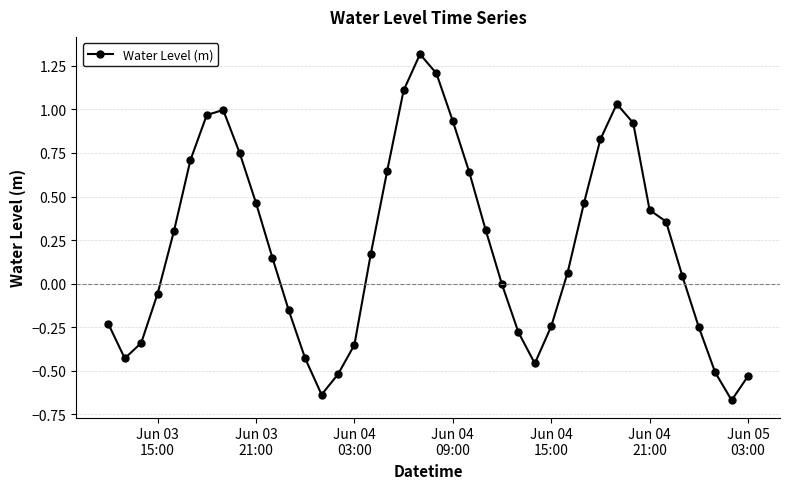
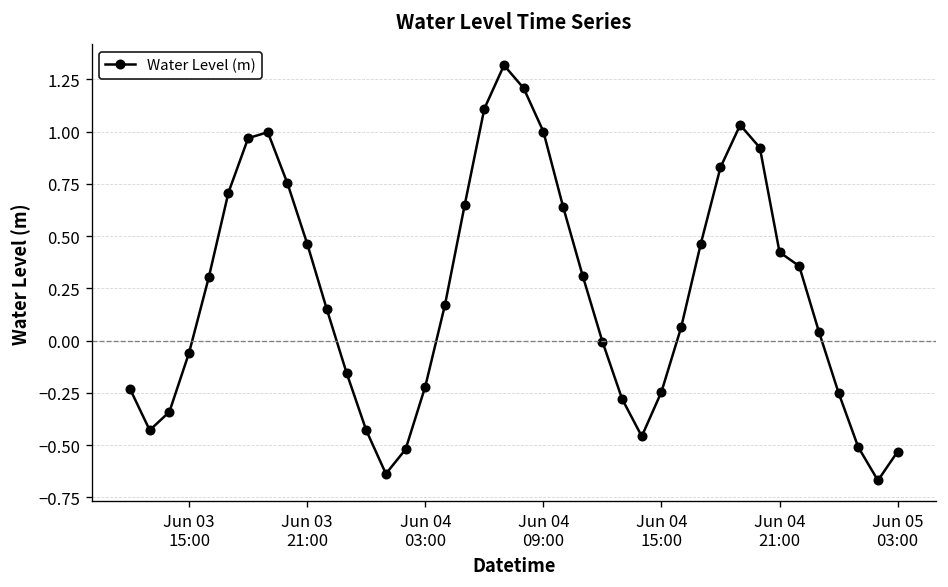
Jun 04 03:00: -0.35 -> -0.22
Jun 04 09:00: 0.93 -> 1.00
